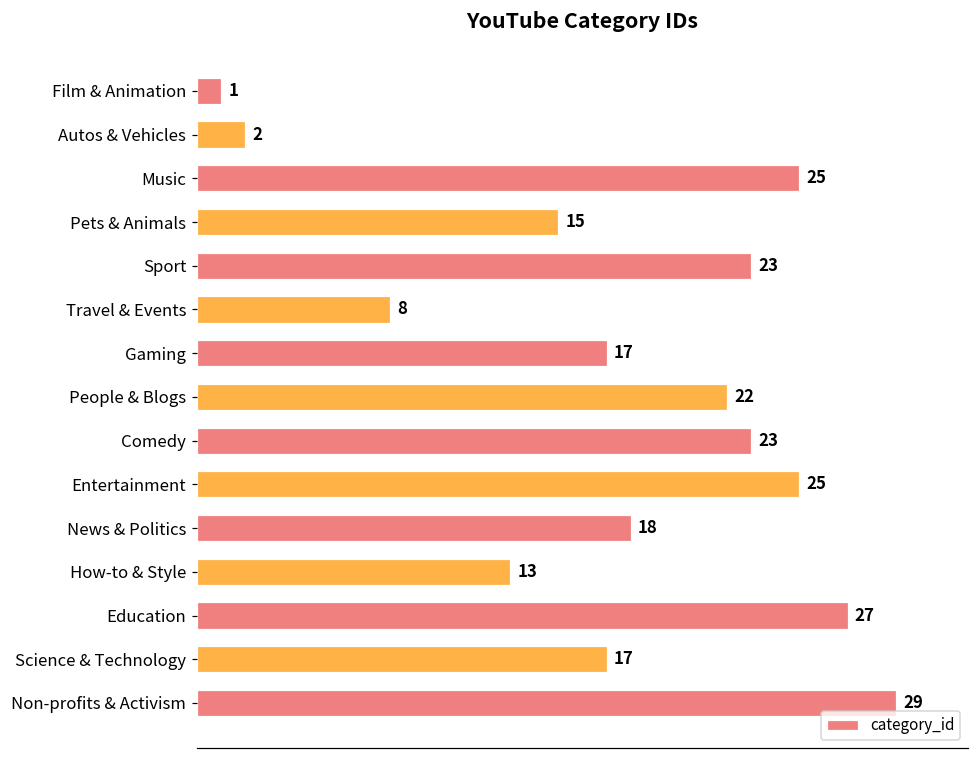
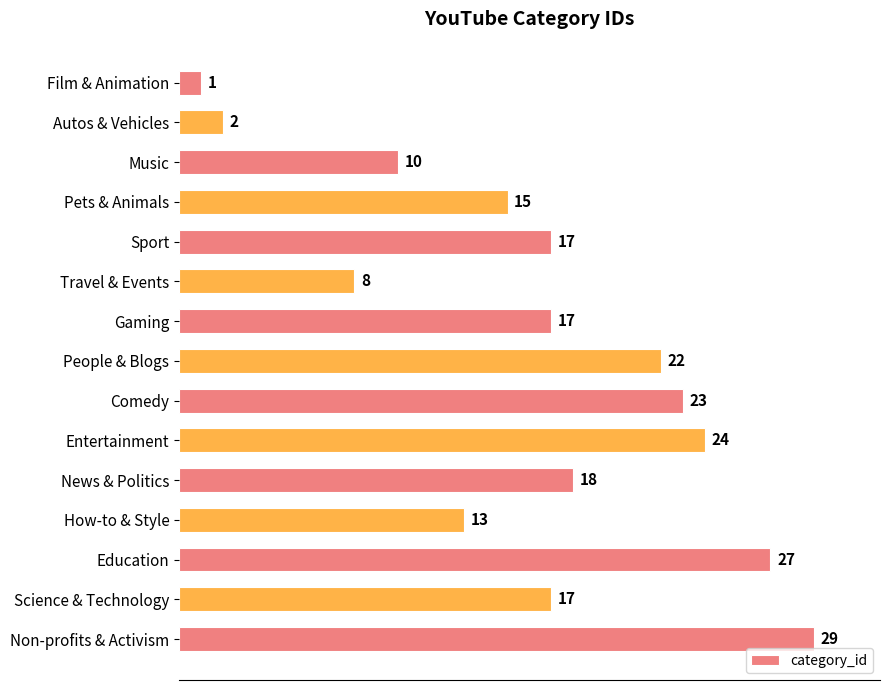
Music: 25 -> 10
Sport: 23 -> 17
Entertainment: 25 -> 24
